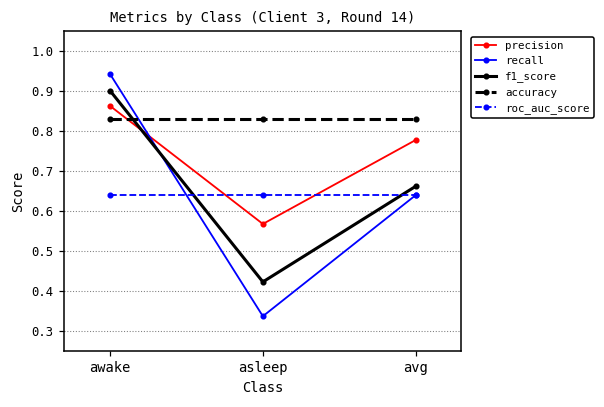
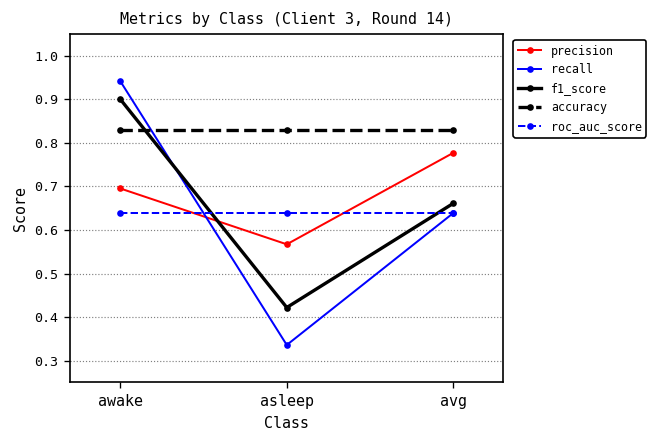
precision, awake: 0.86 -> 0.70
